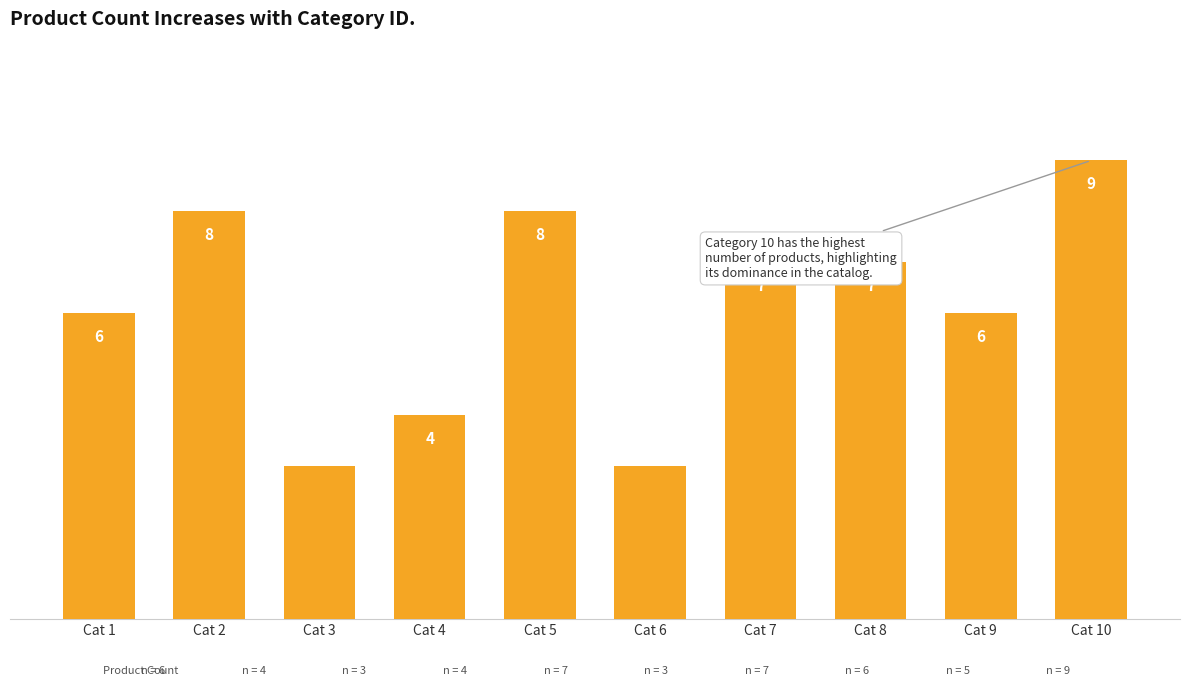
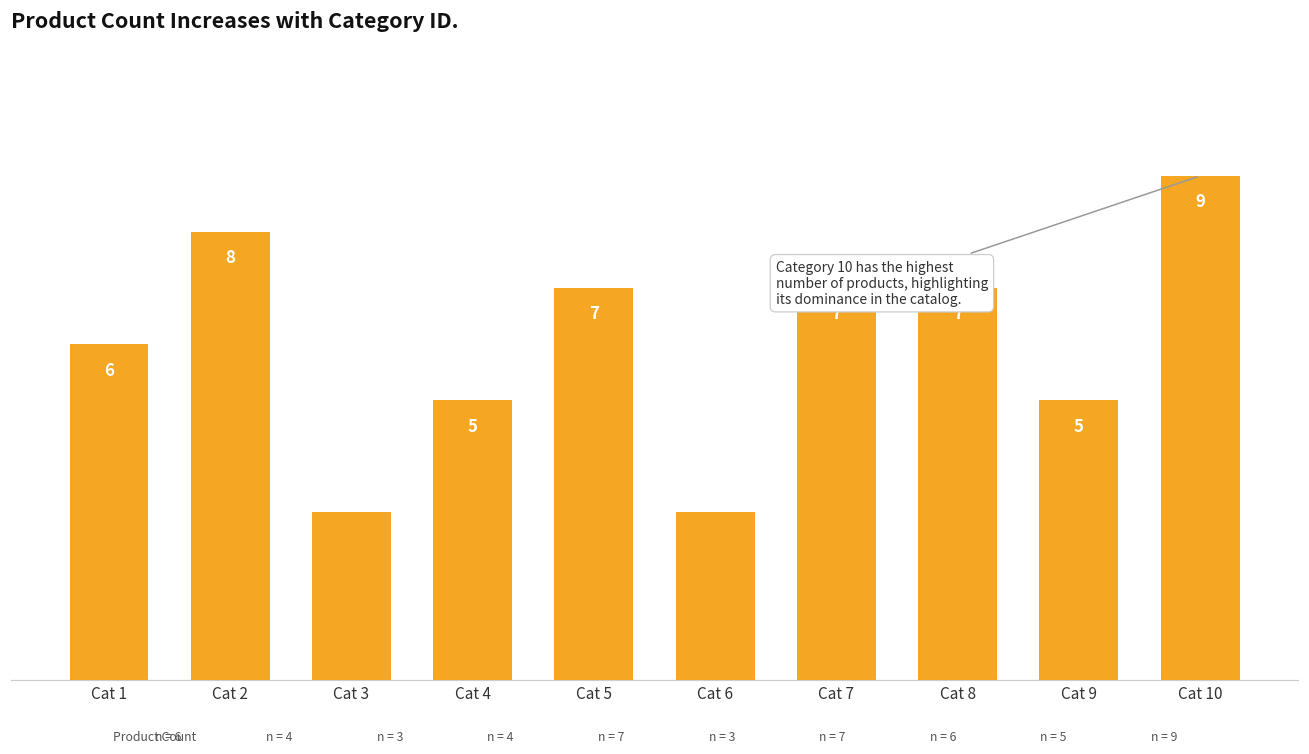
Cat 4: 4 -> 5
Cat 5: 8 -> 7
Cat 9: 6 -> 5
